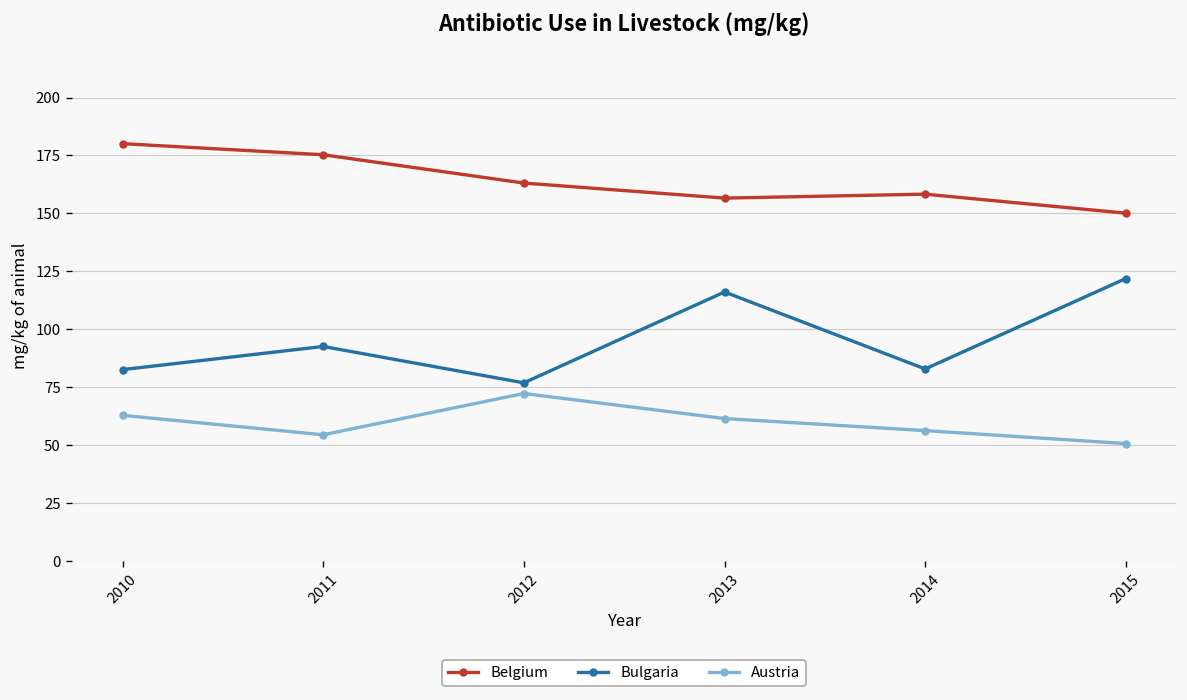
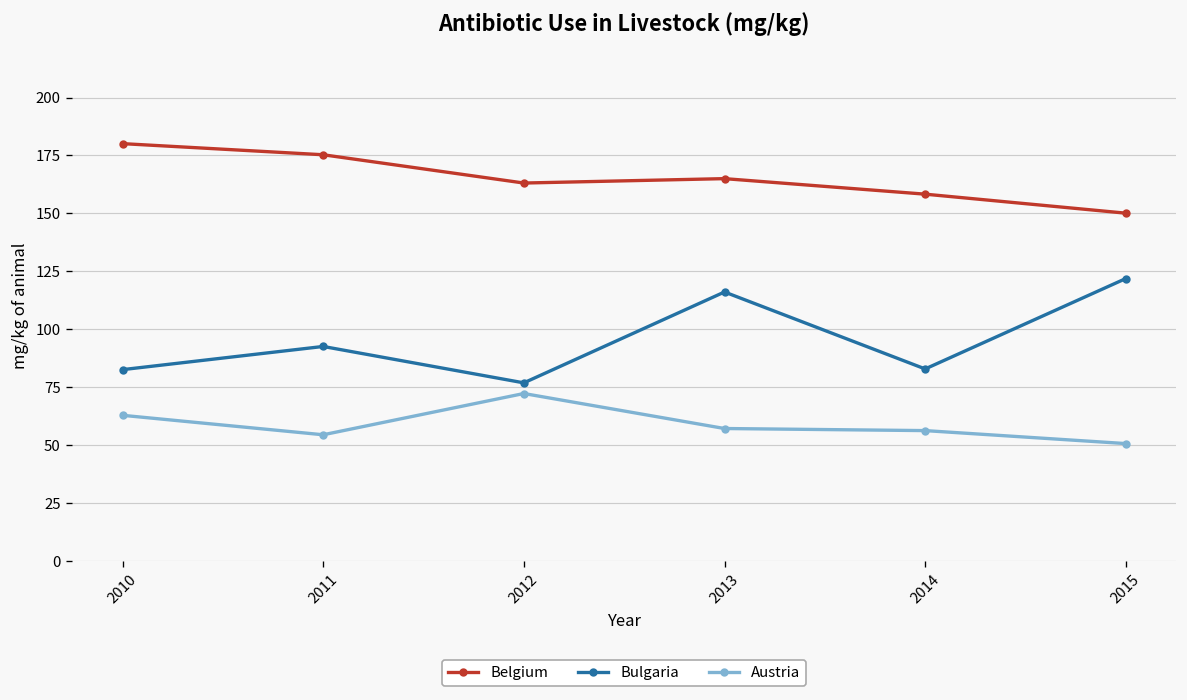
Belgium, 2013: 157 -> 165
Austria, 2013: 62 -> 57
